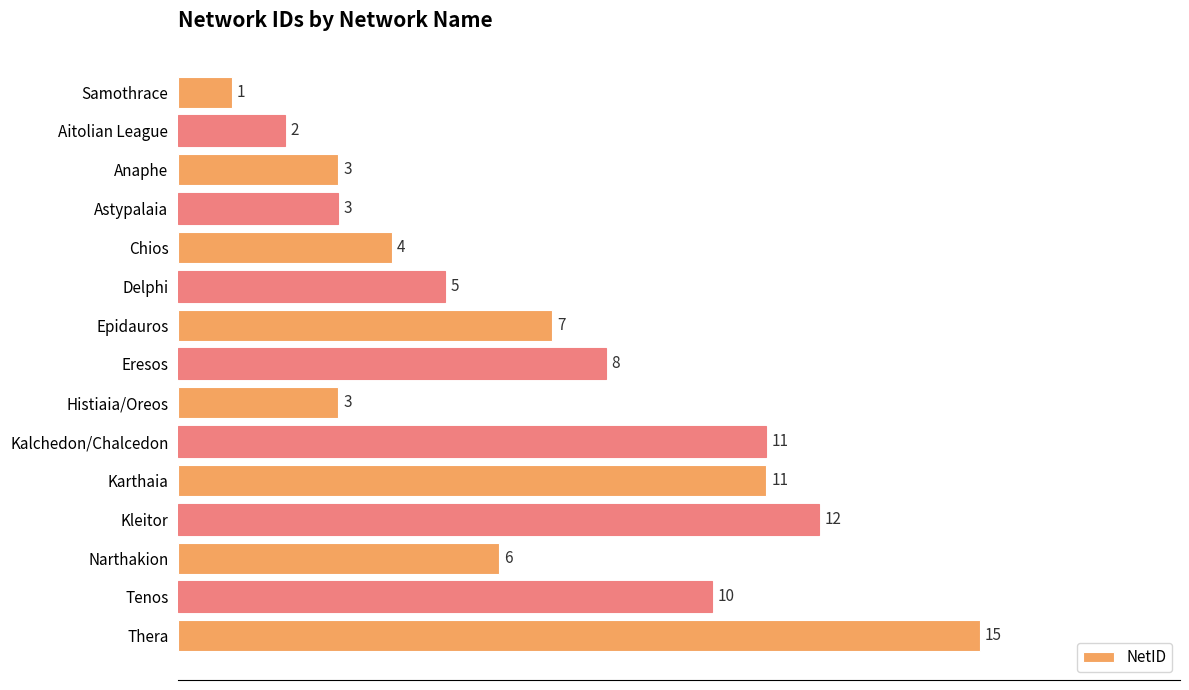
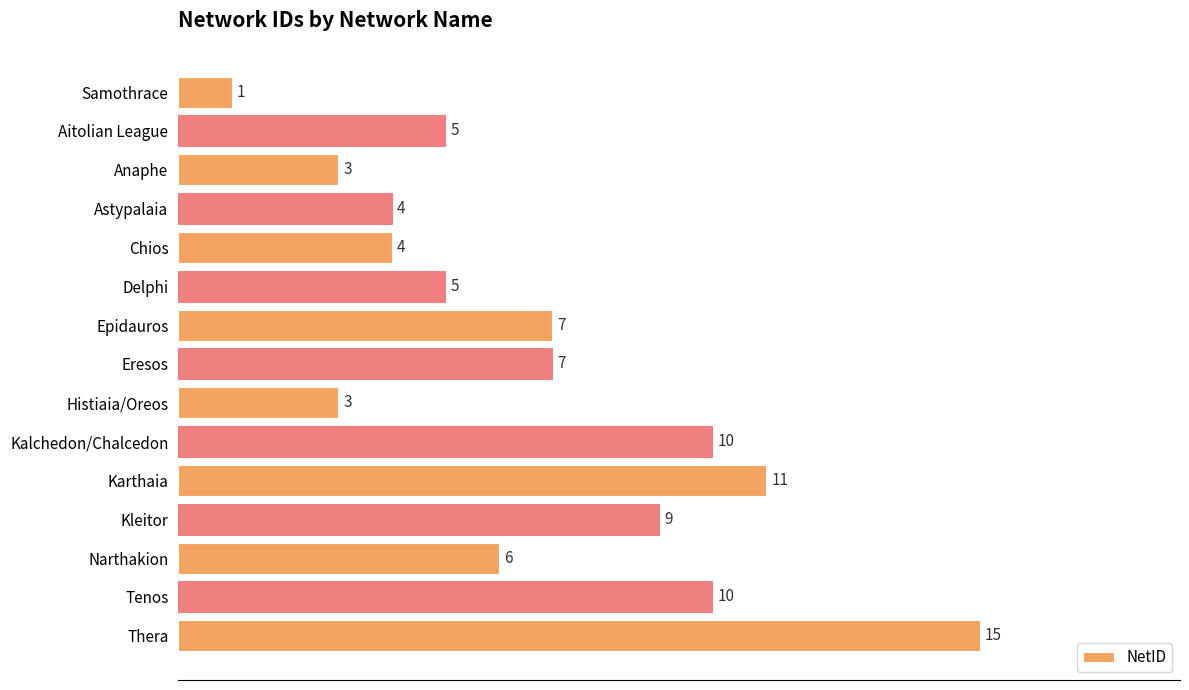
Aitolian League: 2 -> 5
Astypalaia: 3 -> 4
Eresos: 8 -> 7
Kalchedon/Chalcedon: 11 -> 10
Kleitor: 12 -> 9
